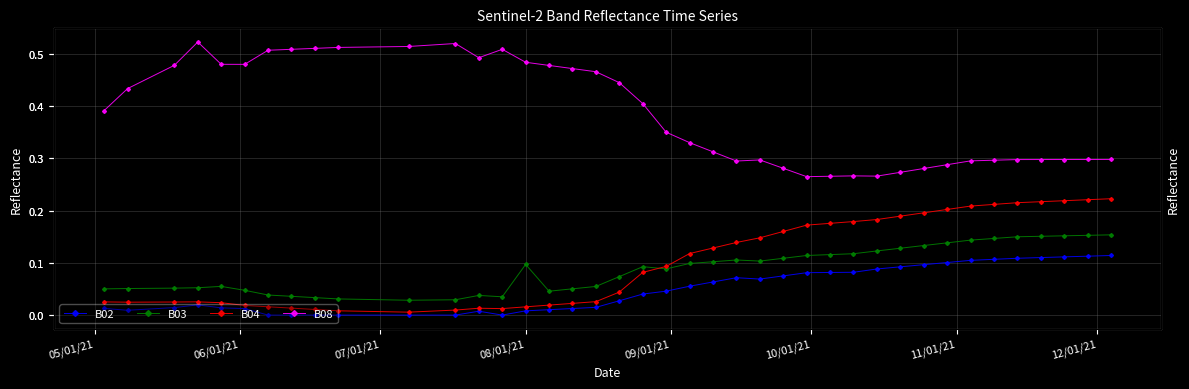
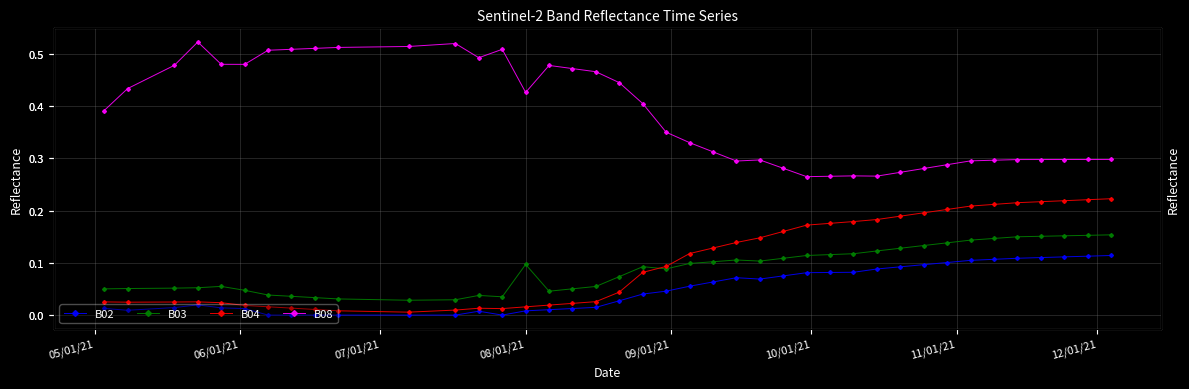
B08, 08/01/21: 0.48 -> 0.43
